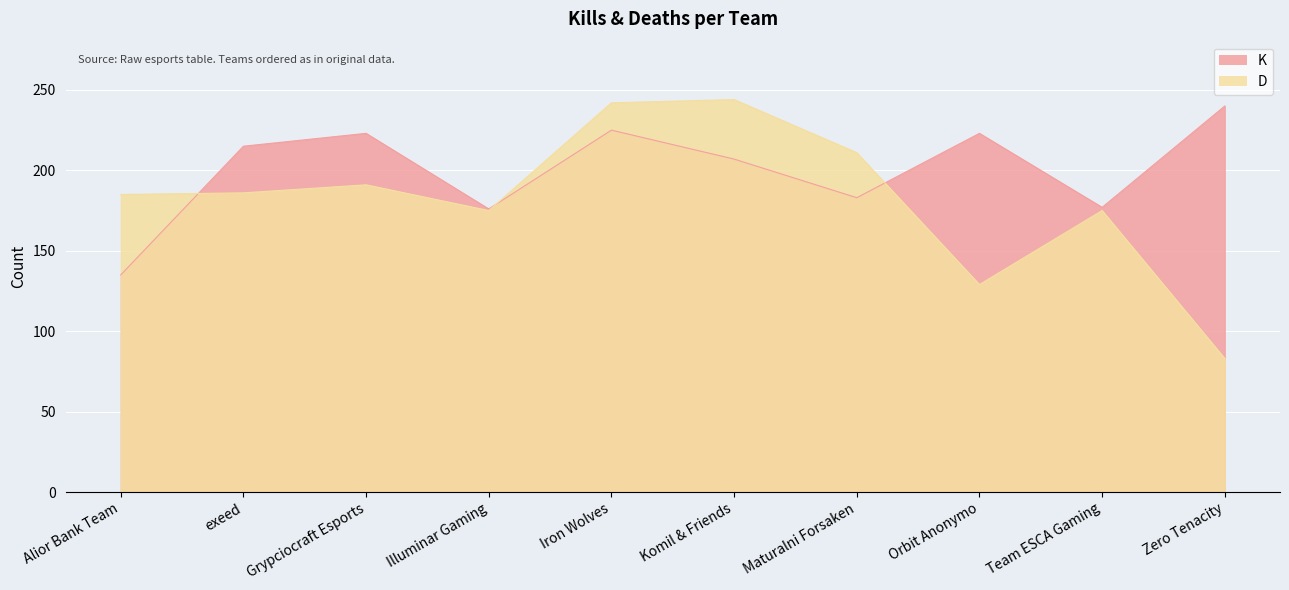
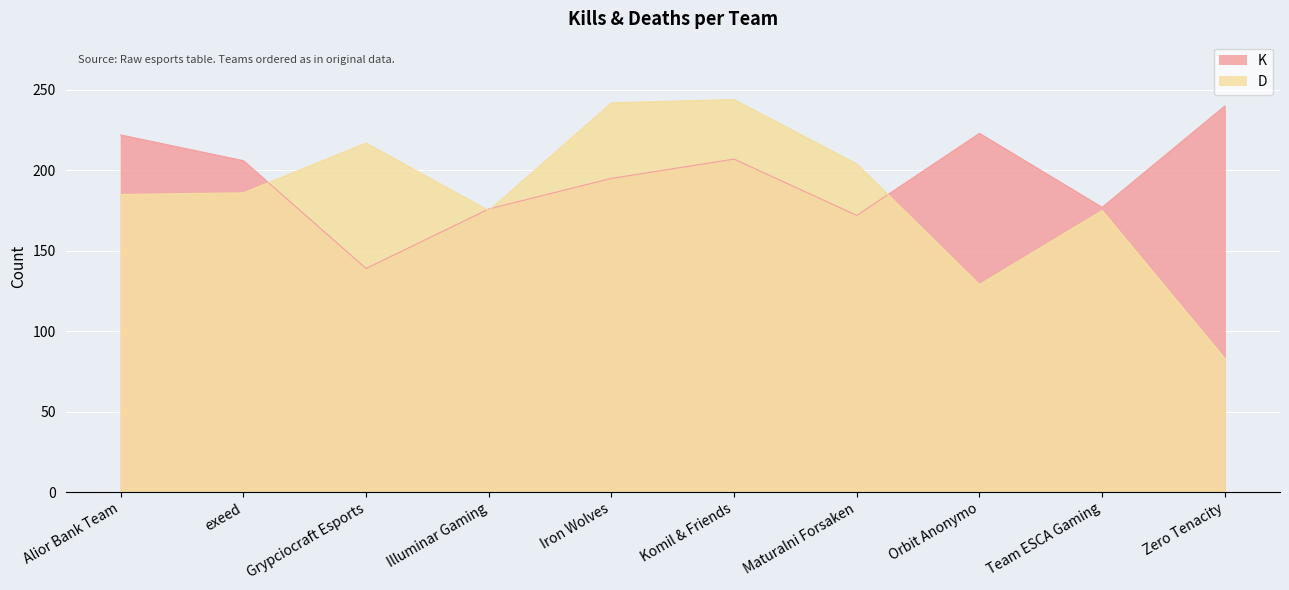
K, Alior Bank Team: 135 -> 222
K, exeed: 215 -> 206
K, Grypciocraft Esports: 223 -> 139
D, Grypciocraft Esports: 191 -> 217
K, Iron Wolves: 225 -> 195
K, Maturalni Forsaken: 183 -> 172
D, Maturalni Forsaken: 211 -> 204
